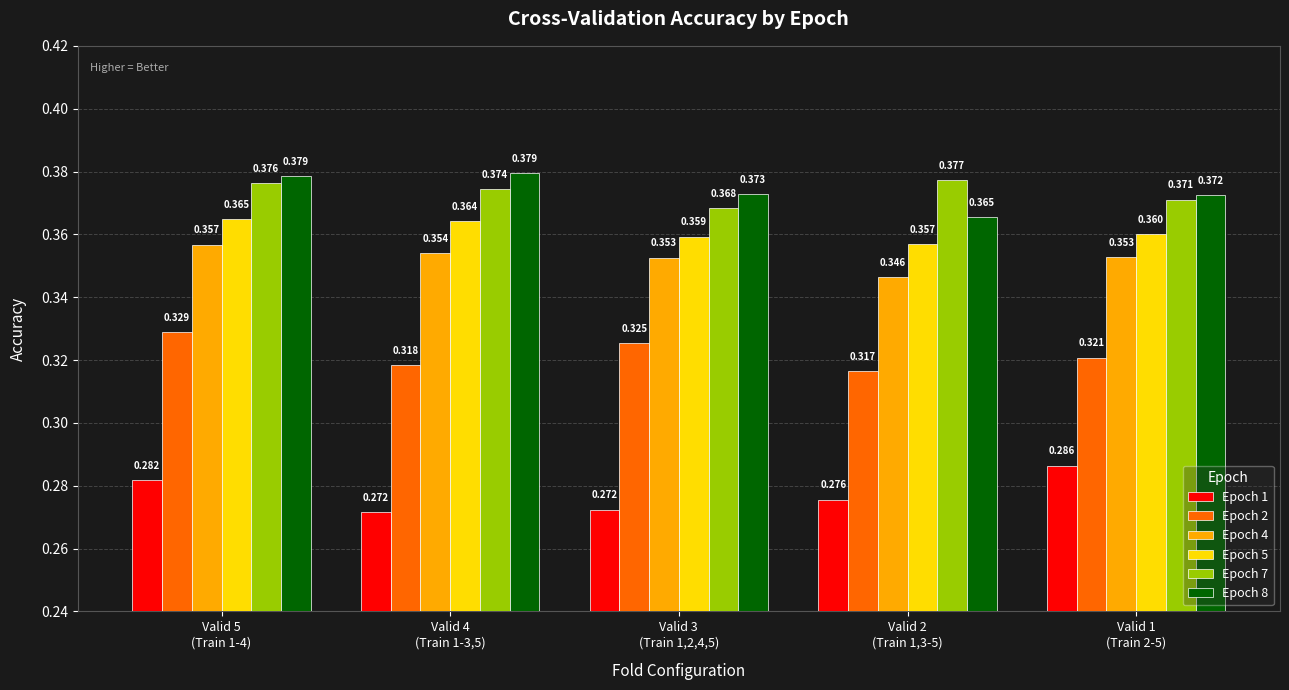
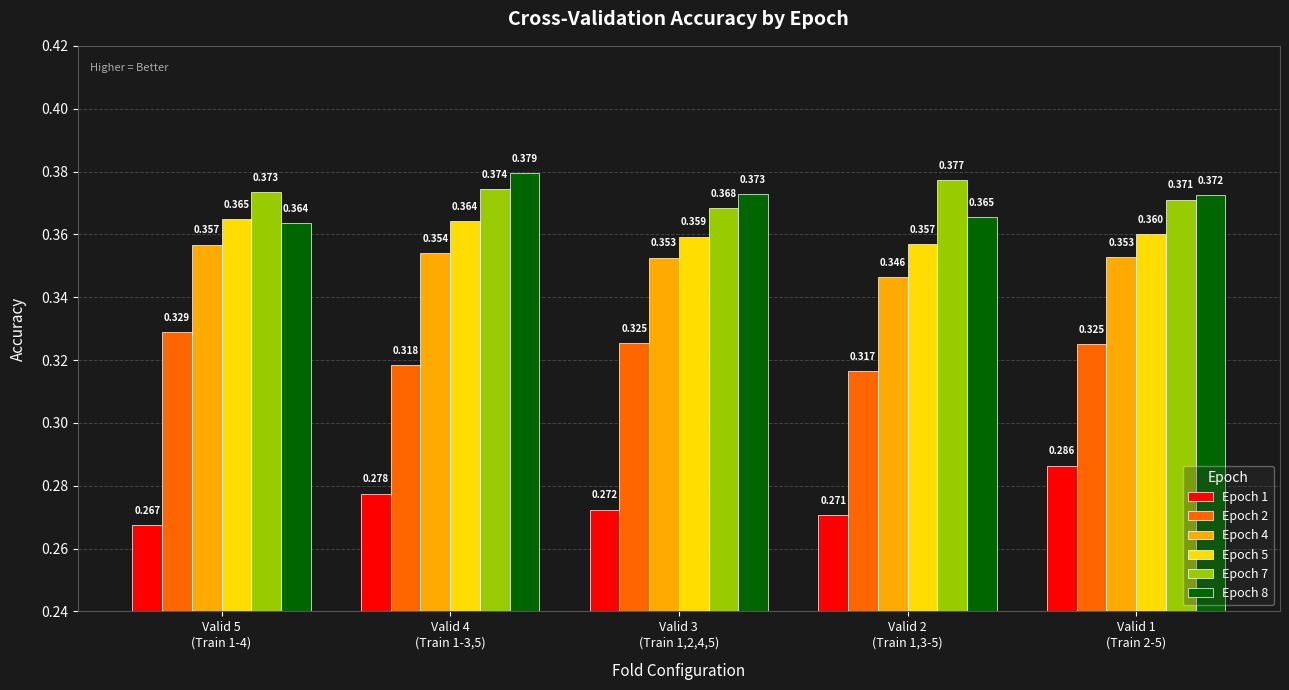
Epoch 1, Valid 5 (Train 1-4): 0.282 -> 0.267
Epoch 7, Valid 5 (Train 1-4): 0.376 -> 0.373
Epoch 8, Valid 5 (Train 1-4): 0.379 -> 0.364
Epoch 1, Valid 4 (Train 1-3,5): 0.272 -> 0.278
Epoch 1, Valid 2 (Train 1,3-5): 0.276 -> 0.271
Epoch 2, Valid 1 (Train 2-5): 0.321 -> 0.325
